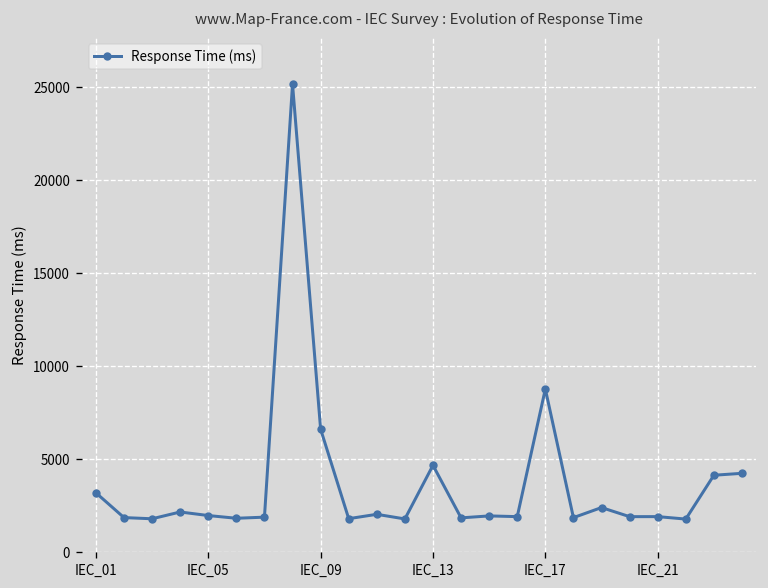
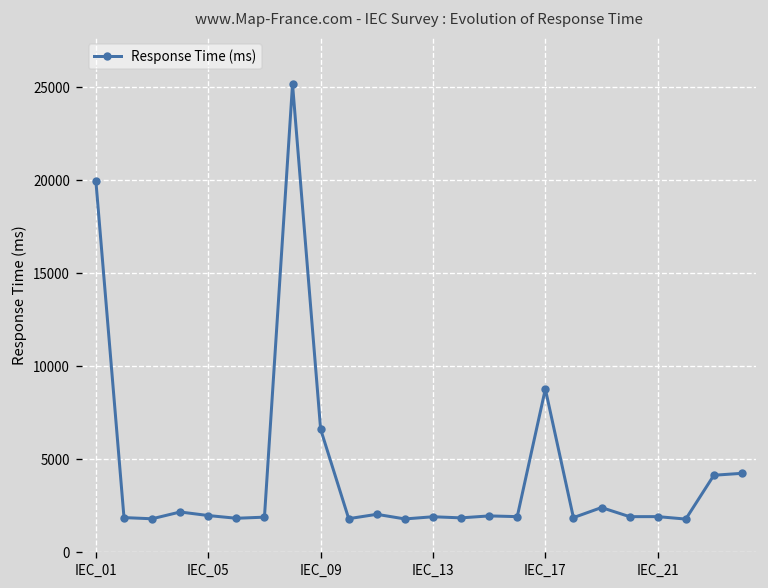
IEC_01: 3200 -> 19900
IEC_13: 4700 -> 1900
